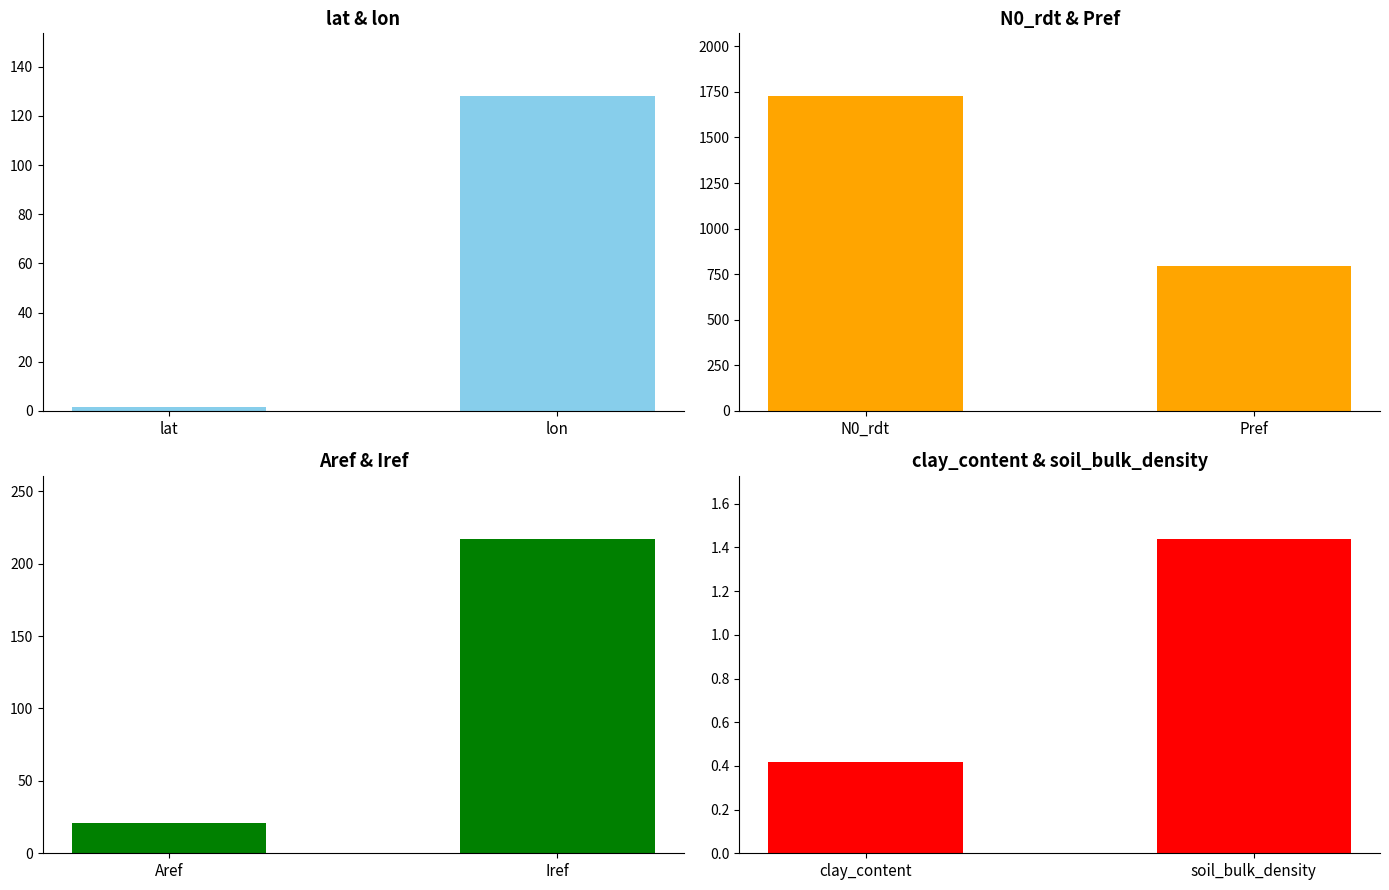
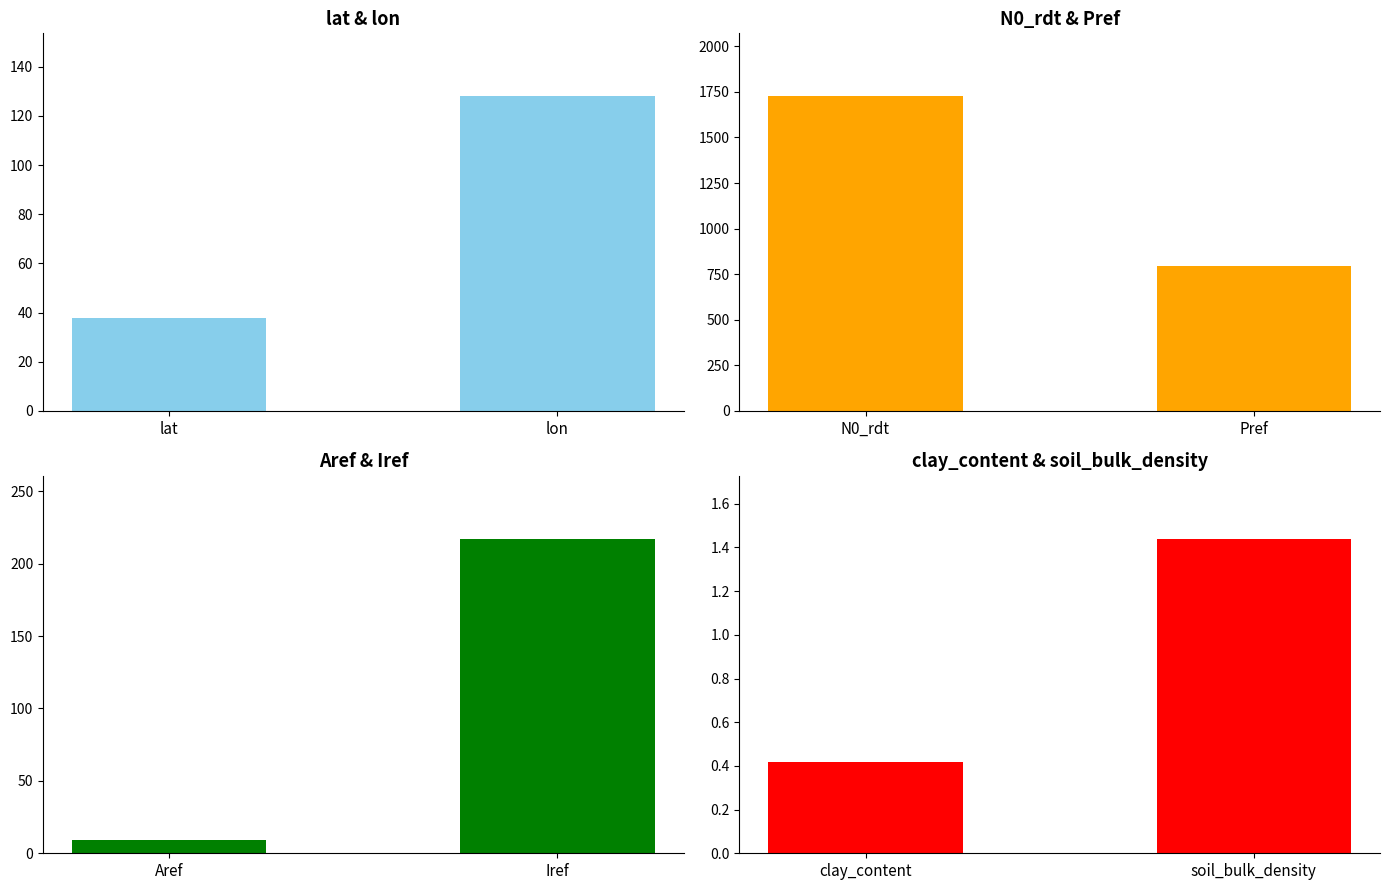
lat & lon, lat: 2 -> 38
Aref & Iref, Aref: 21 -> 9
